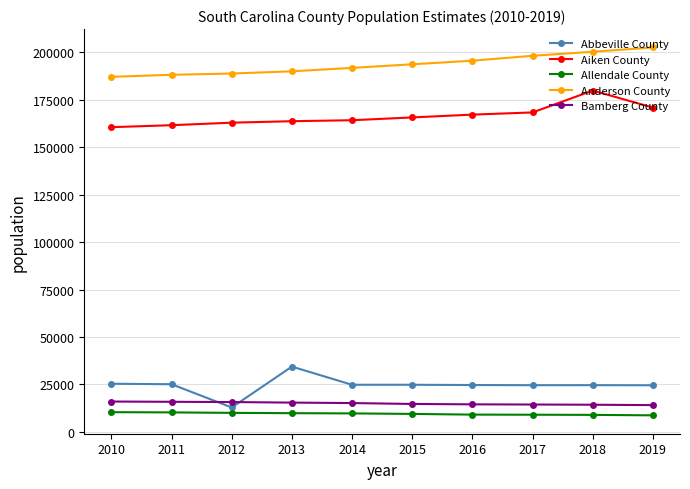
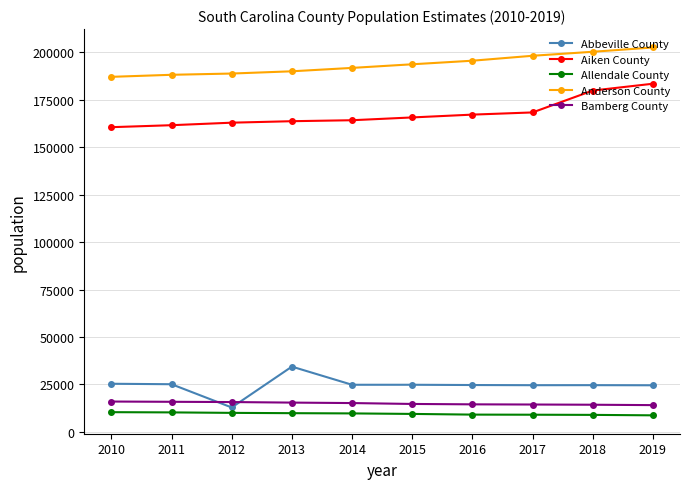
Aiken County, 2019: 171000 -> 183000
